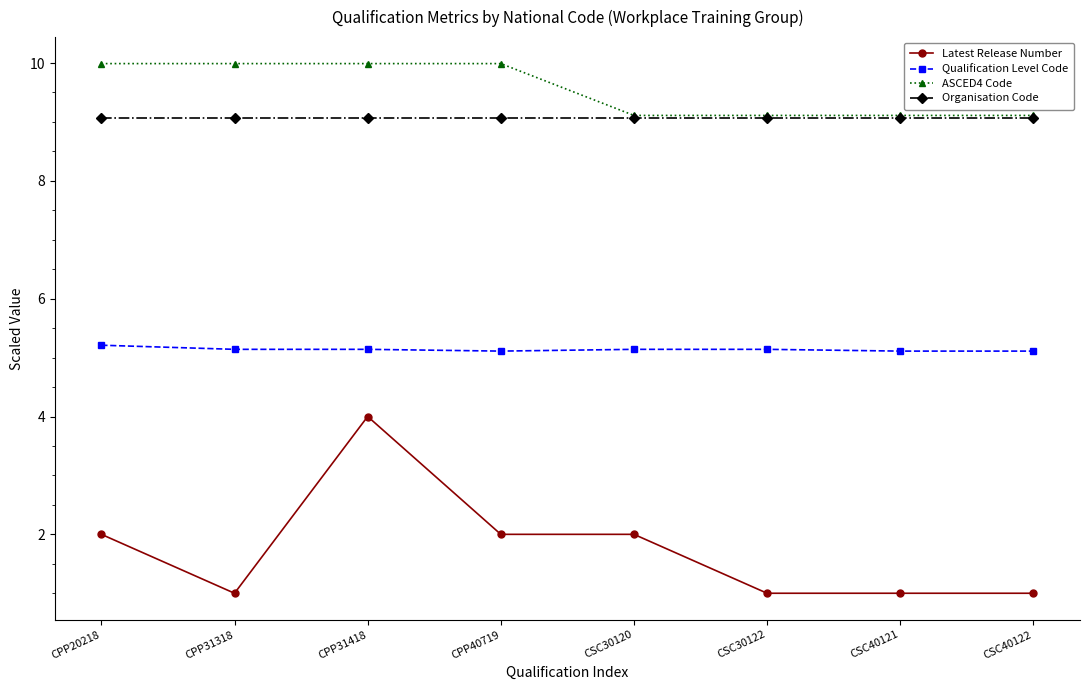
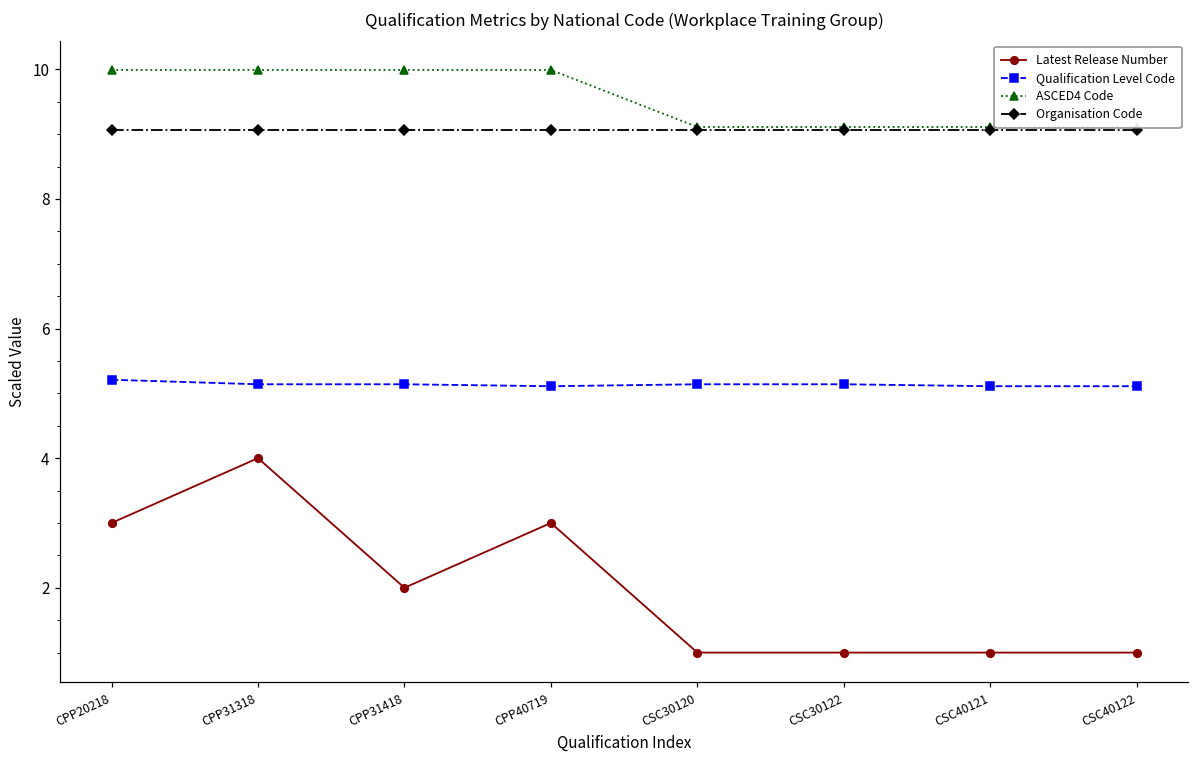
Latest Release Number, CPP20218: 2 -> 3
Latest Release Number, CPP31318: 1 -> 4
Latest Release Number, CPP31418: 4 -> 2
Latest Release Number, CPP40719: 2 -> 3
Latest Release Number, CSC30120: 2 -> 1
